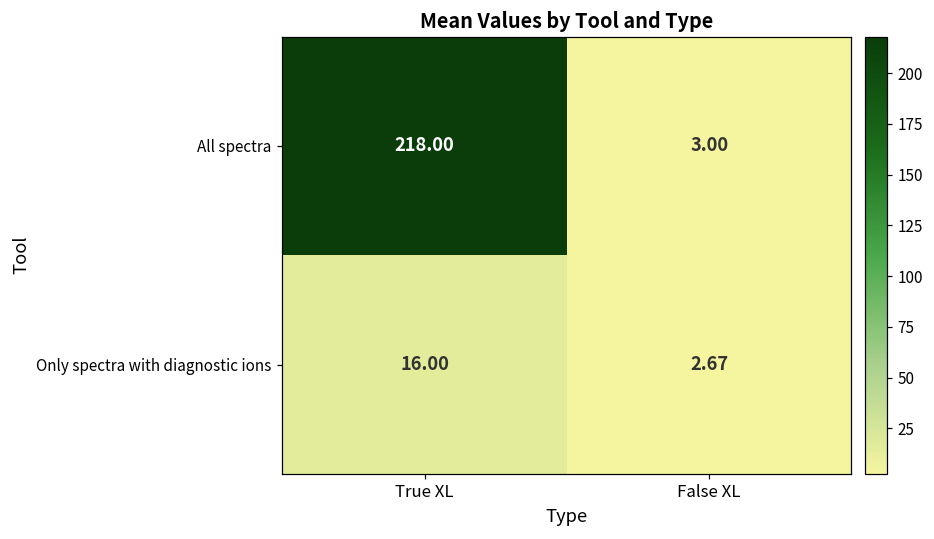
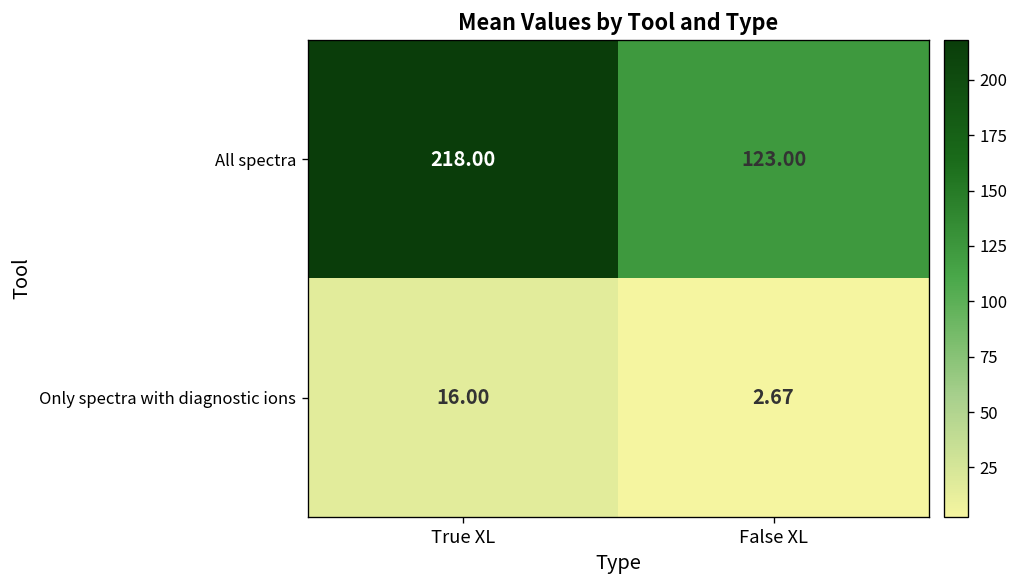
All spectra, False XL: 3.00 -> 123.00
